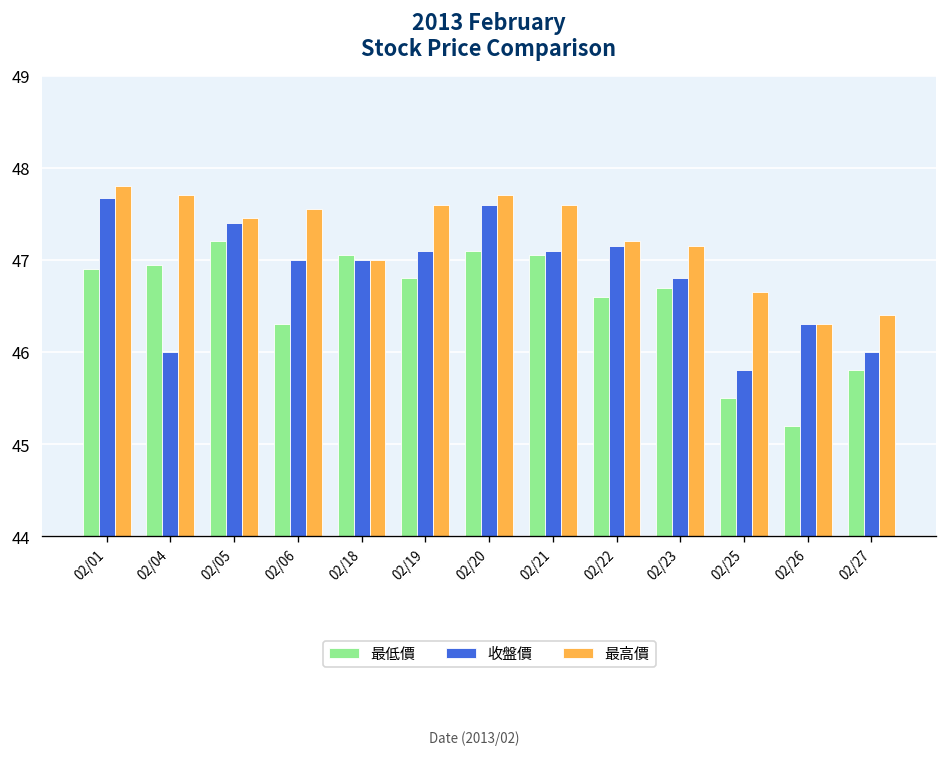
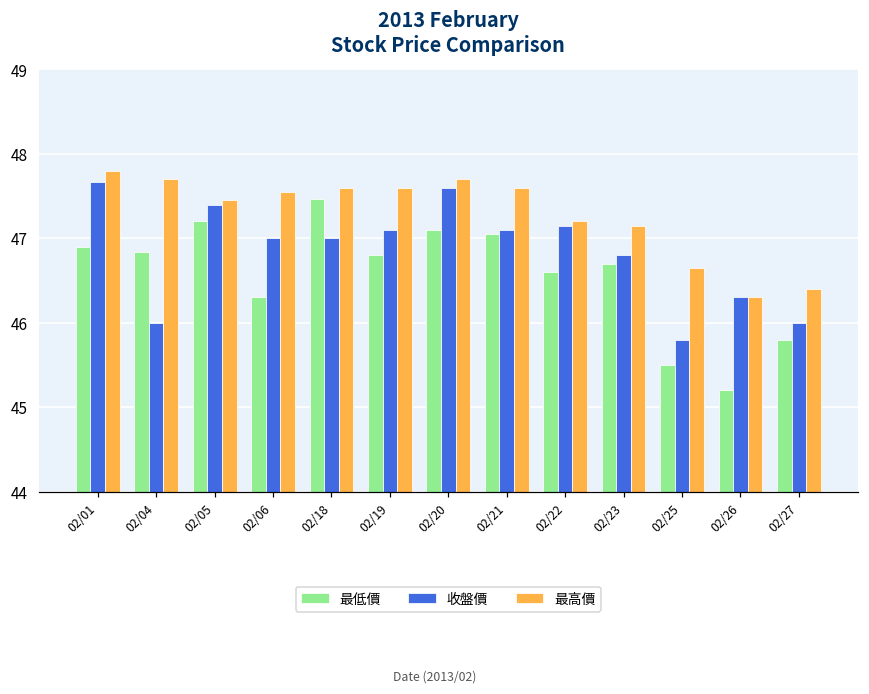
最低價, 02/04: 47.0 -> 46.8
最低價, 02/18: 47.1 -> 47.5
最高價, 02/18: 47.0 -> 47.6
